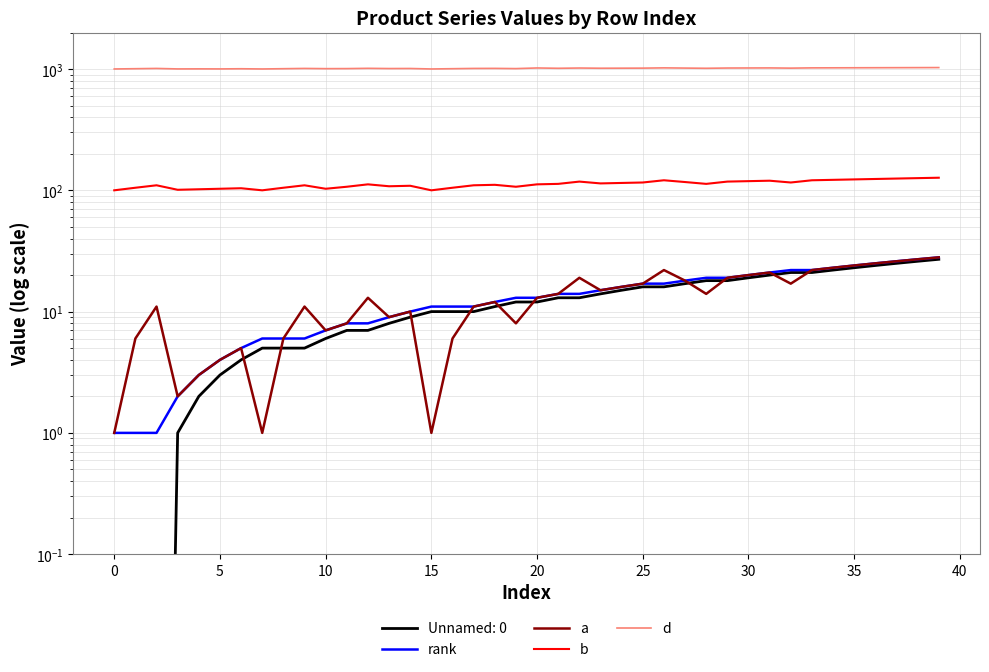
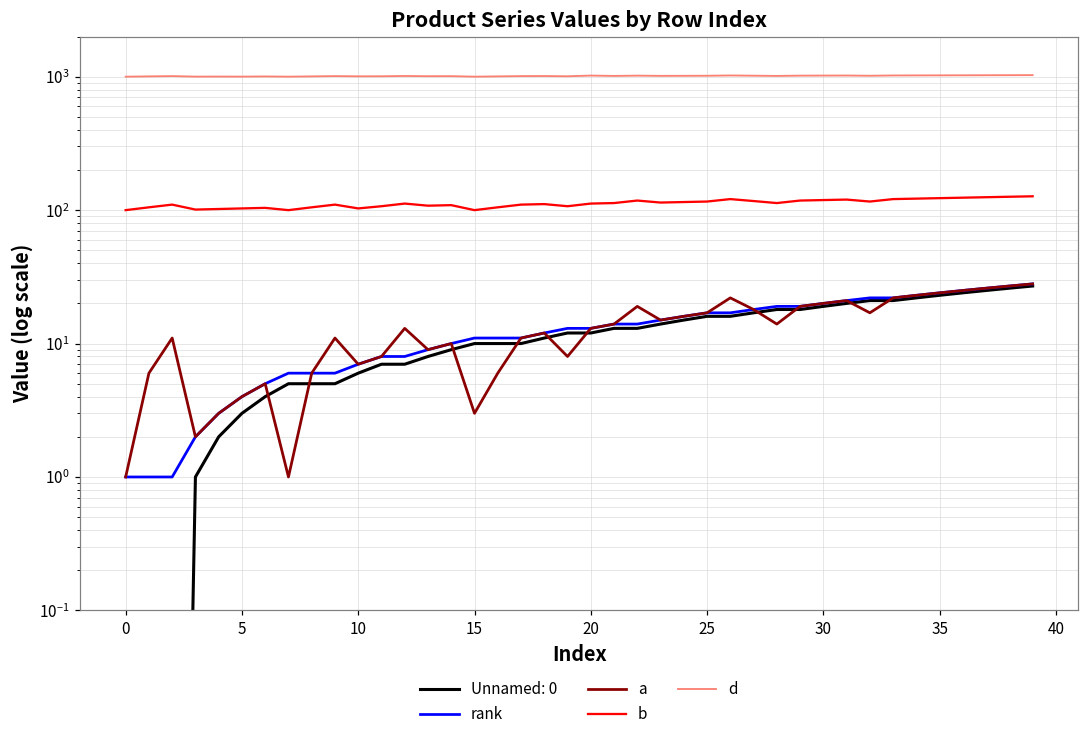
a, 15: 1 -> 3
